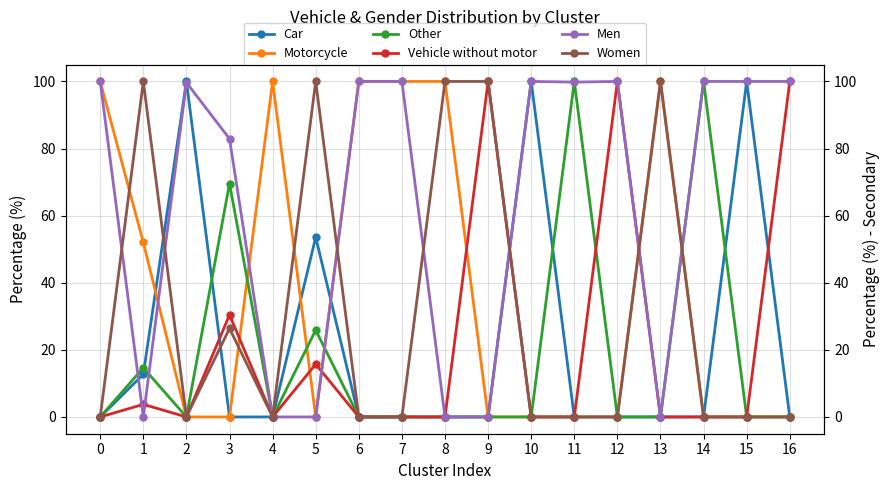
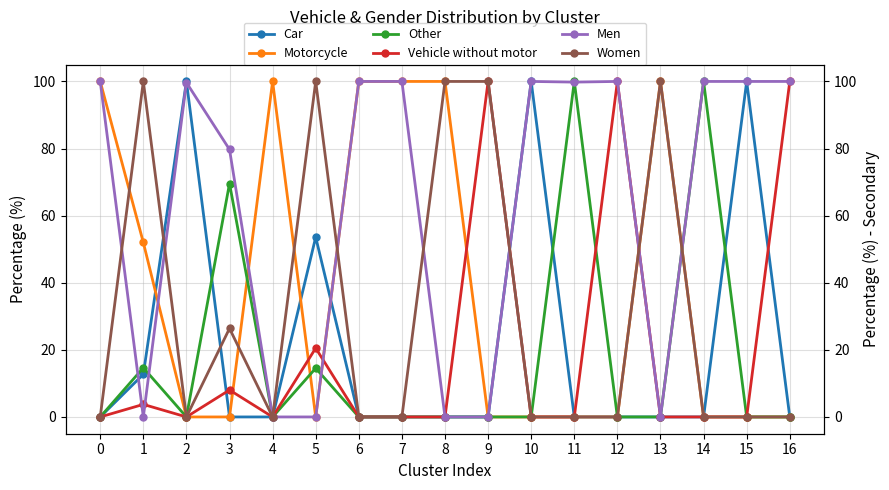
Vehicle without motor, 3: 30 -> 8
Men, 3: 83 -> 80
Other, 5: 26 -> 15
Vehicle without motor, 5: 16 -> 21
